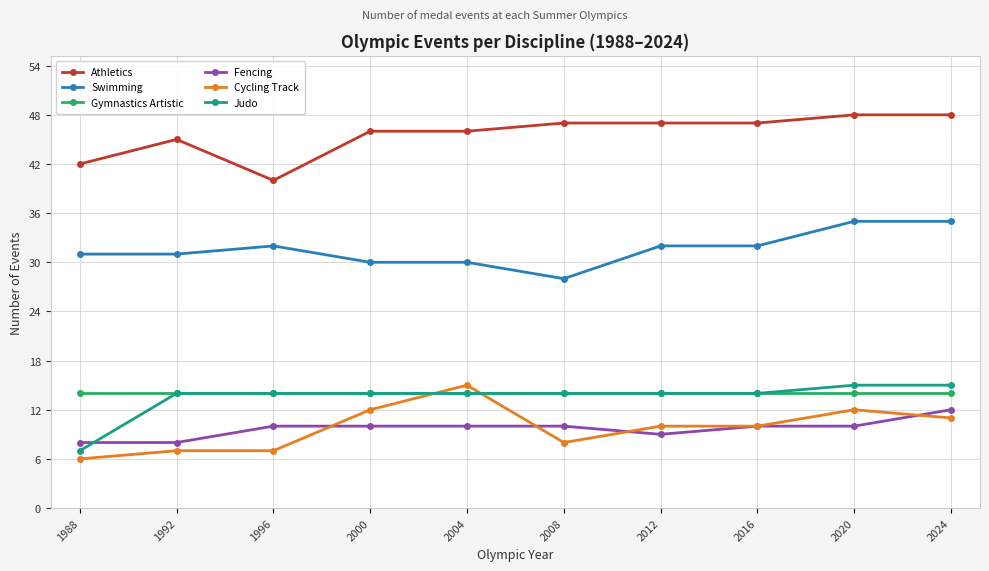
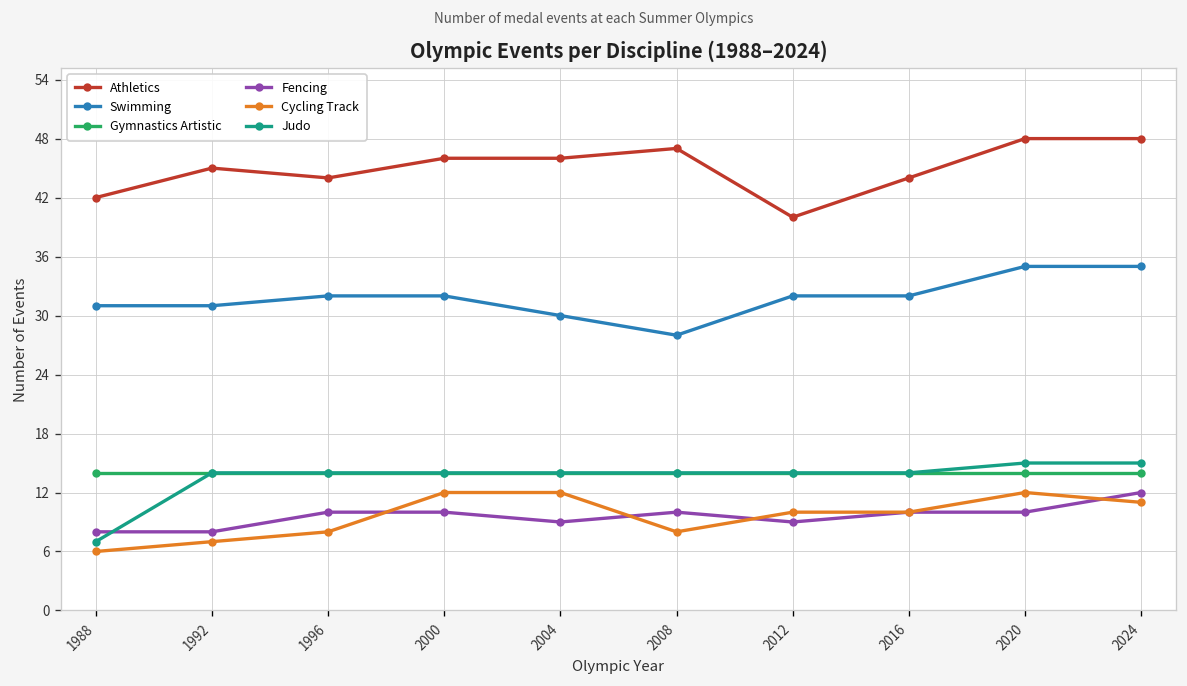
Athletics, 1996: 40 -> 44
Cycling Track, 1996: 7 -> 8
Swimming, 2000: 30 -> 32
Fencing, 2004: 10 -> 9
Cycling Track, 2004: 15 -> 12
Athletics, 2012: 47 -> 40
Athletics, 2016: 47 -> 44
